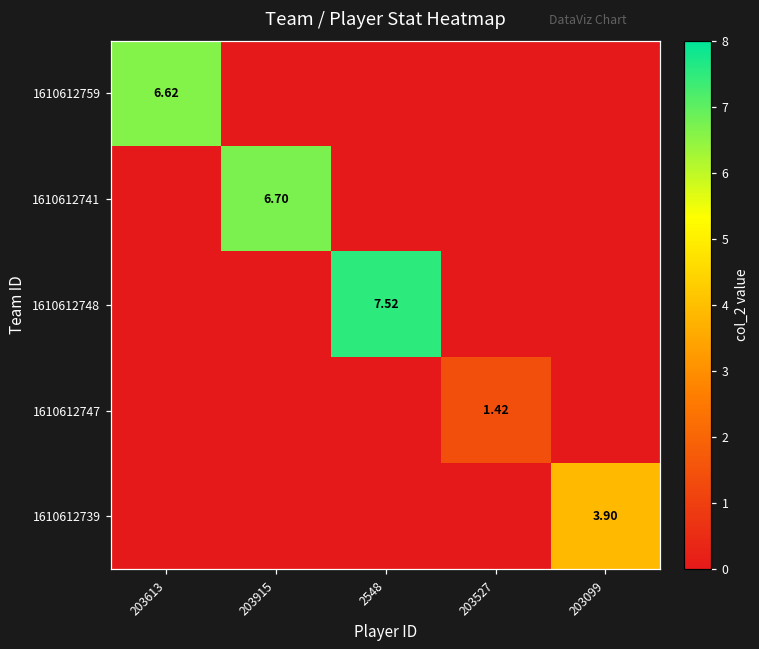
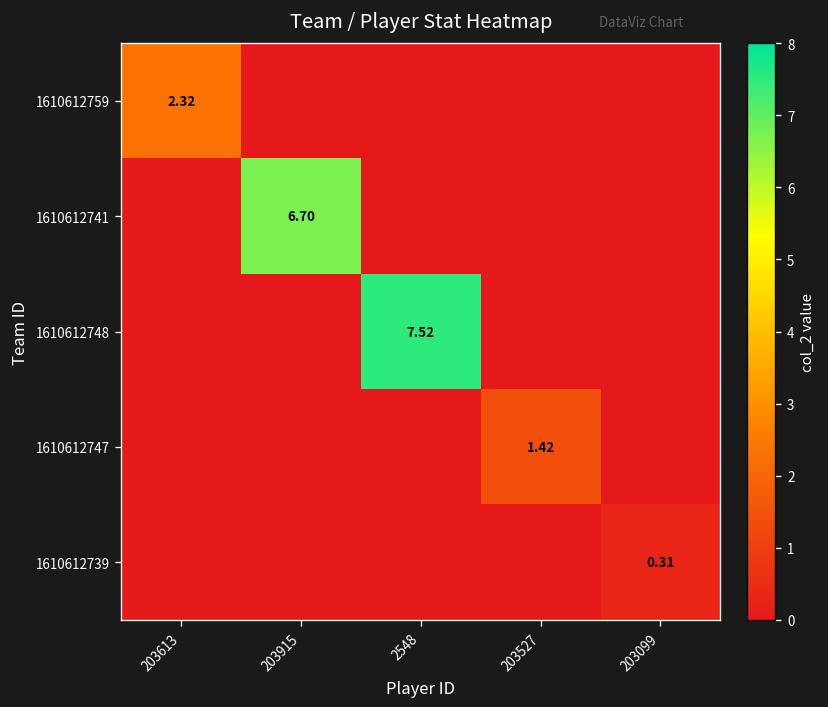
1610612759, 203613: 6.62 -> 2.32
1610612739, 203099: 3.90 -> 0.31
